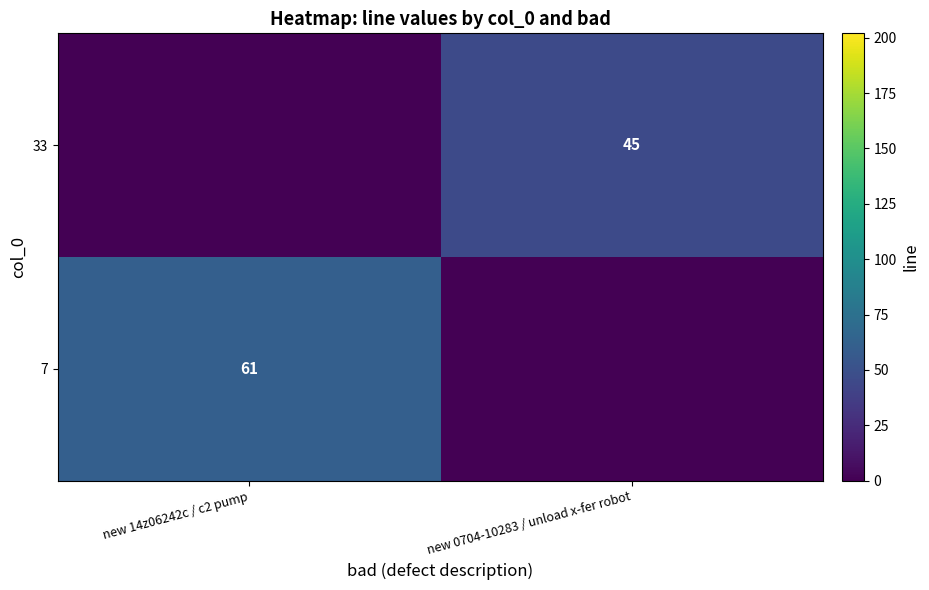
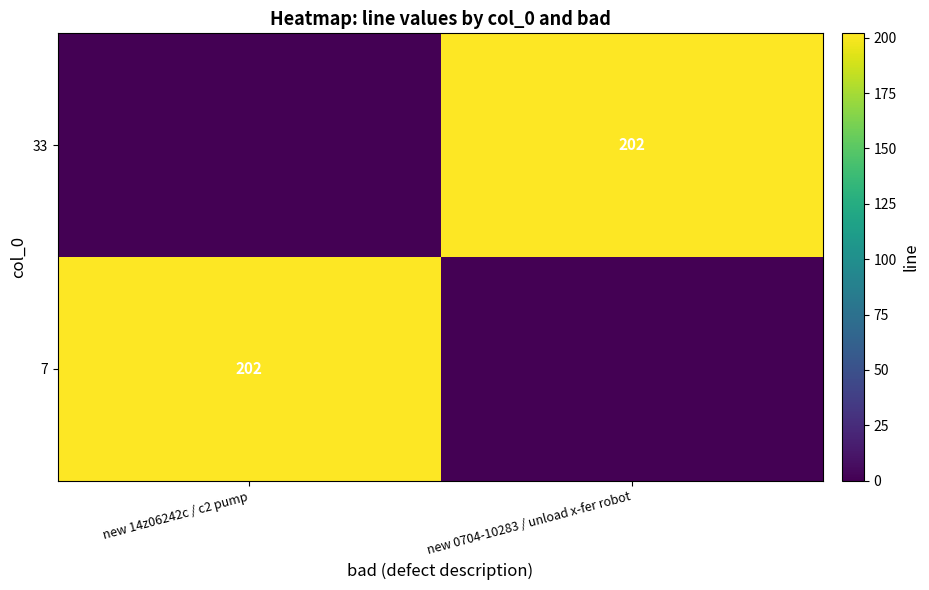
33, new 0704-10283 / unload x-fer robot: 45 -> 202
7, new 14z06242c / c2 pump: 61 -> 202
